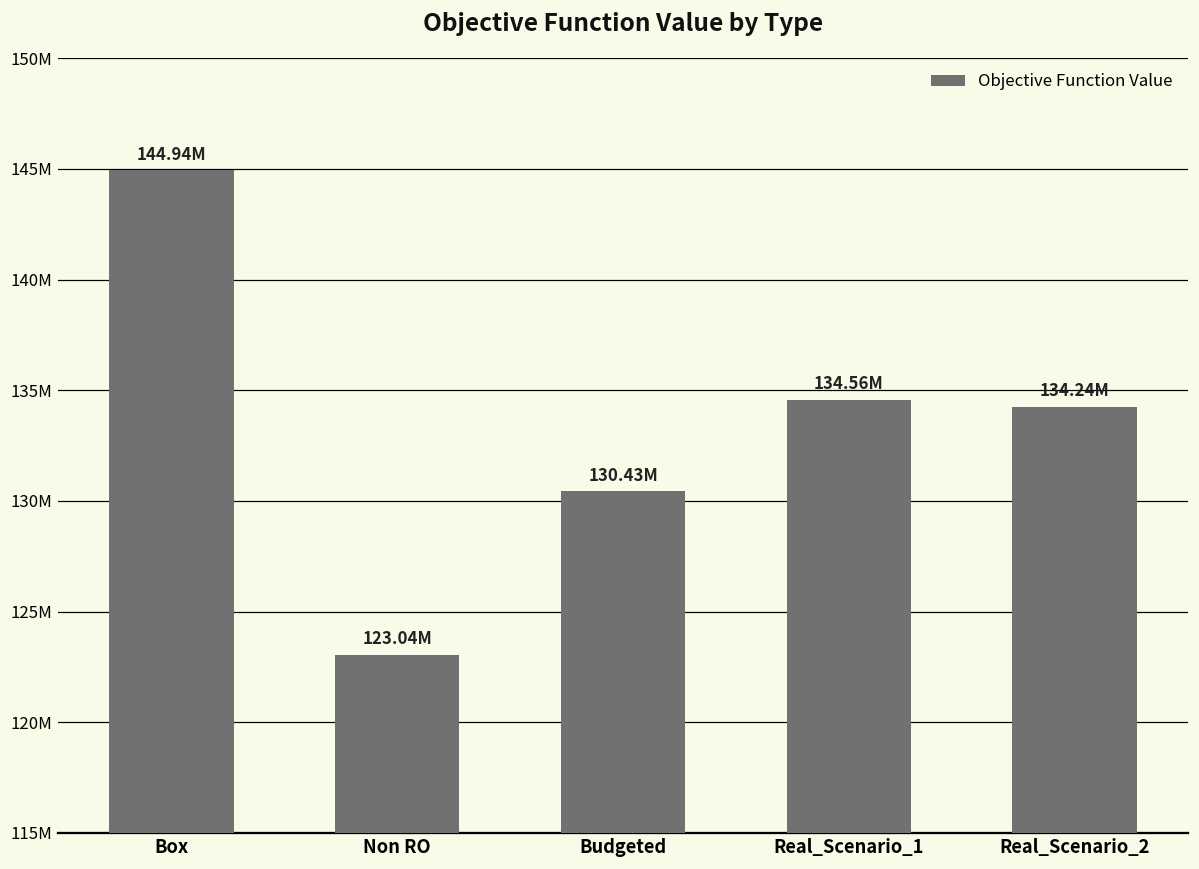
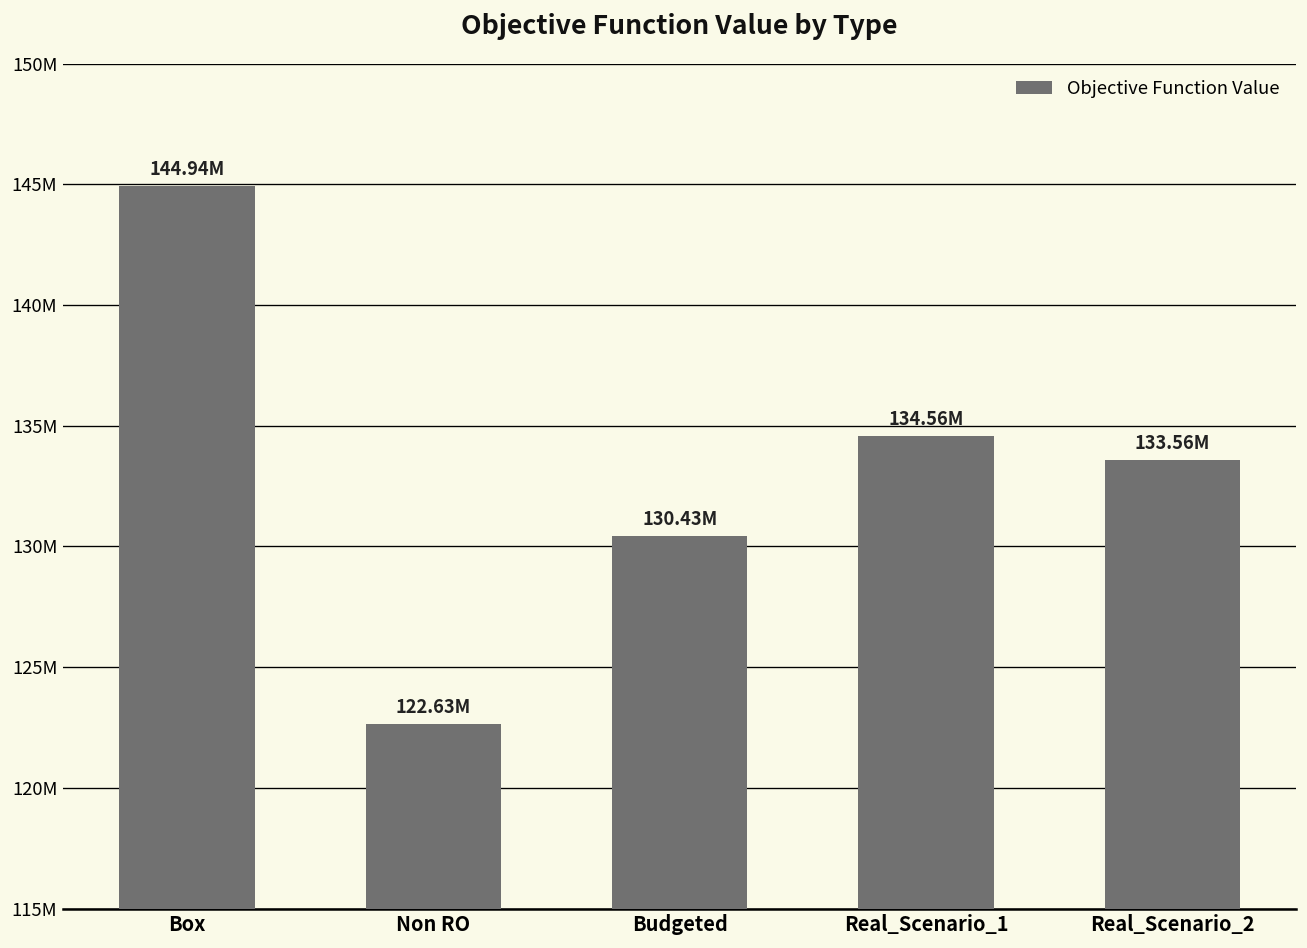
Non RO: 123.04M -> 122.63M
Real_Scenario_2: 134.24M -> 133.56M
